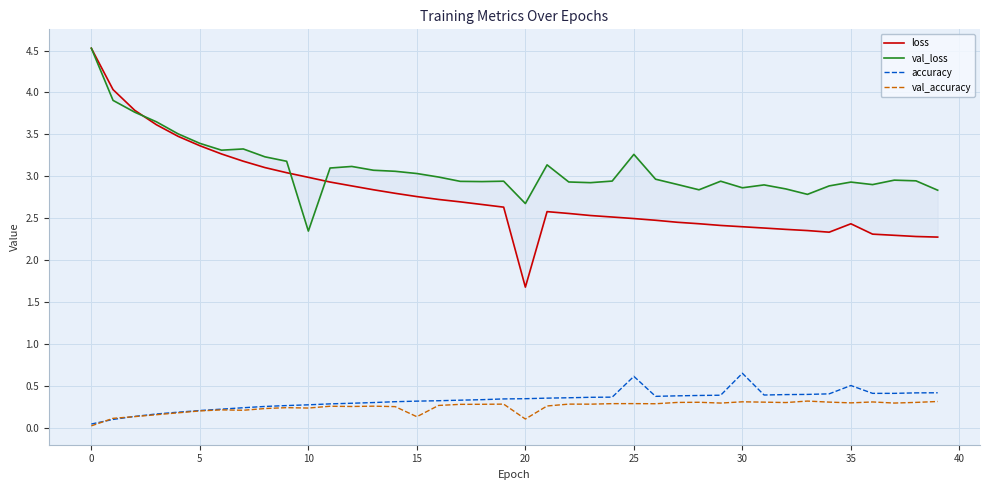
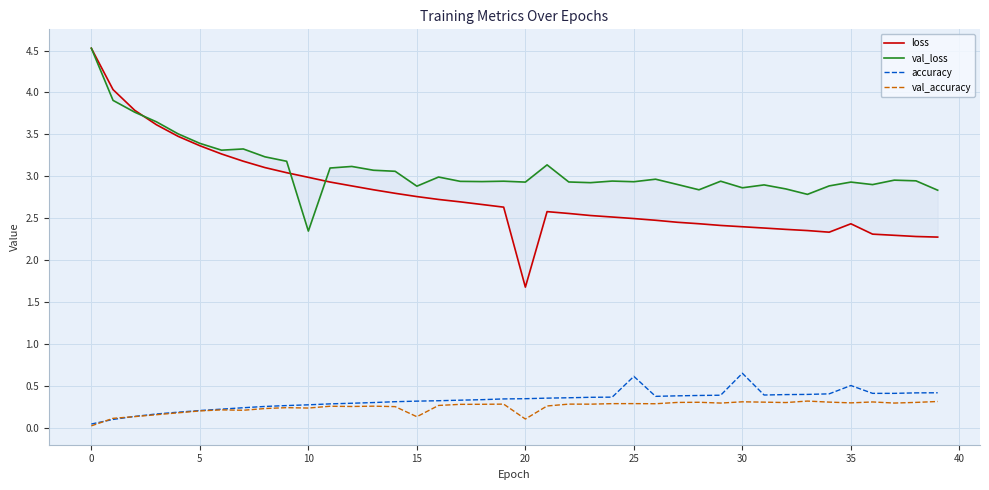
val_loss, 15: 3.0 -> 2.9
val_loss, 20: 2.7 -> 2.9
val_loss, 25: 3.3 -> 2.9
